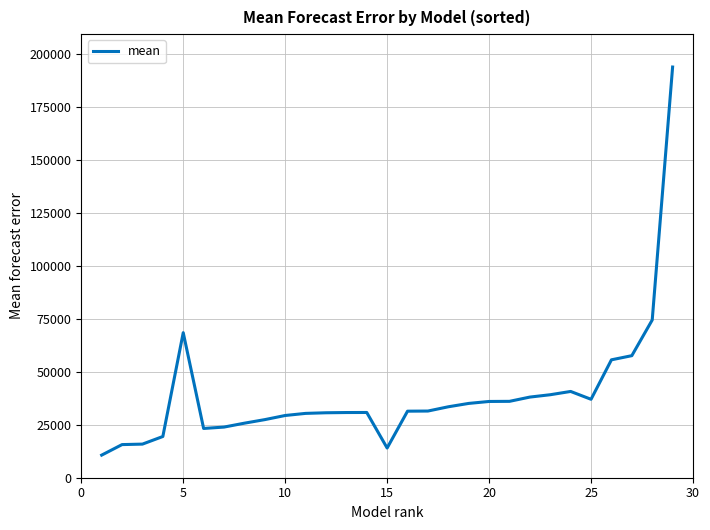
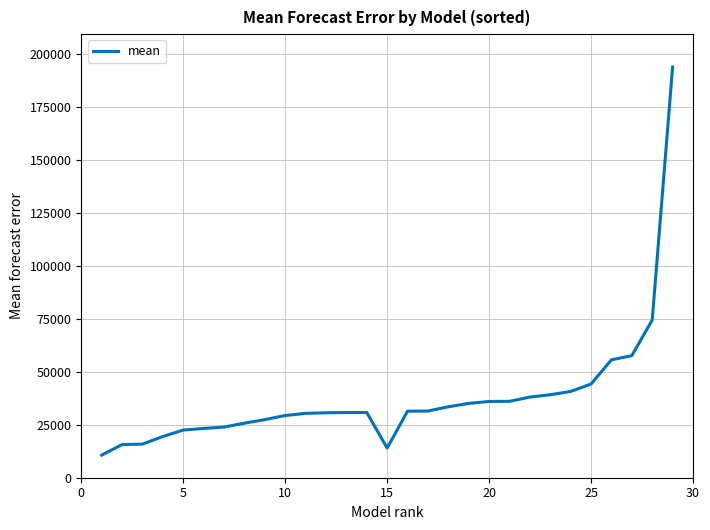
5: 68000 -> 22000
25: 37000 -> 44000
